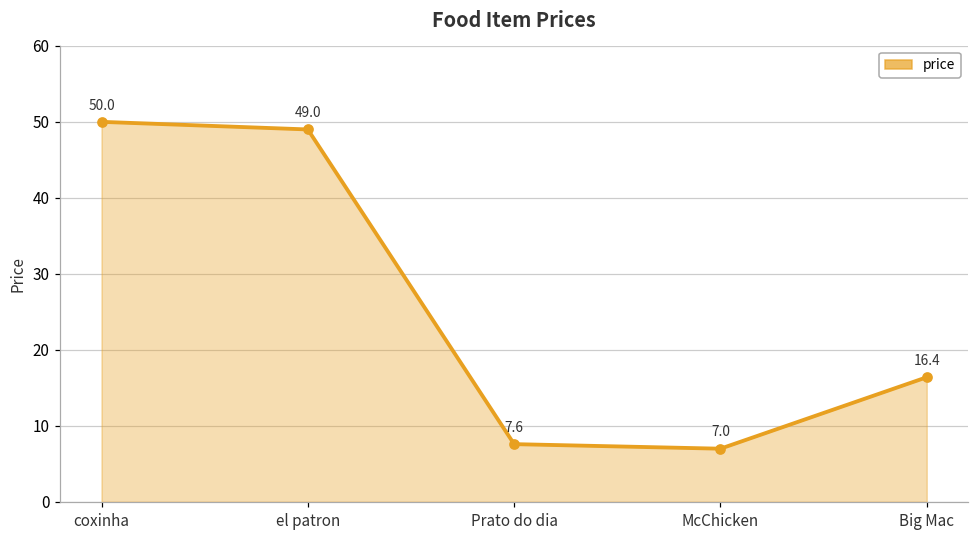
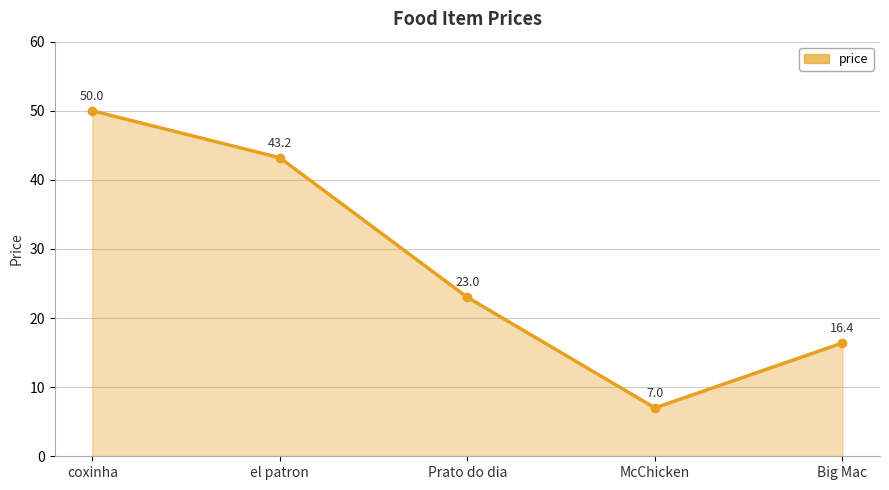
el patron: 49.0 -> 43.2
Prato do dia: 7.6 -> 23.0
